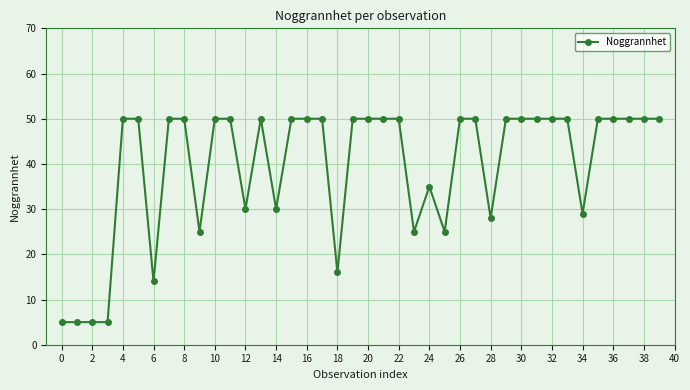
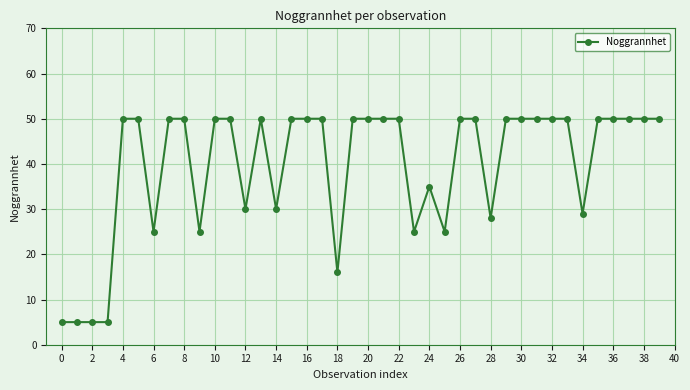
6: 14 -> 25
